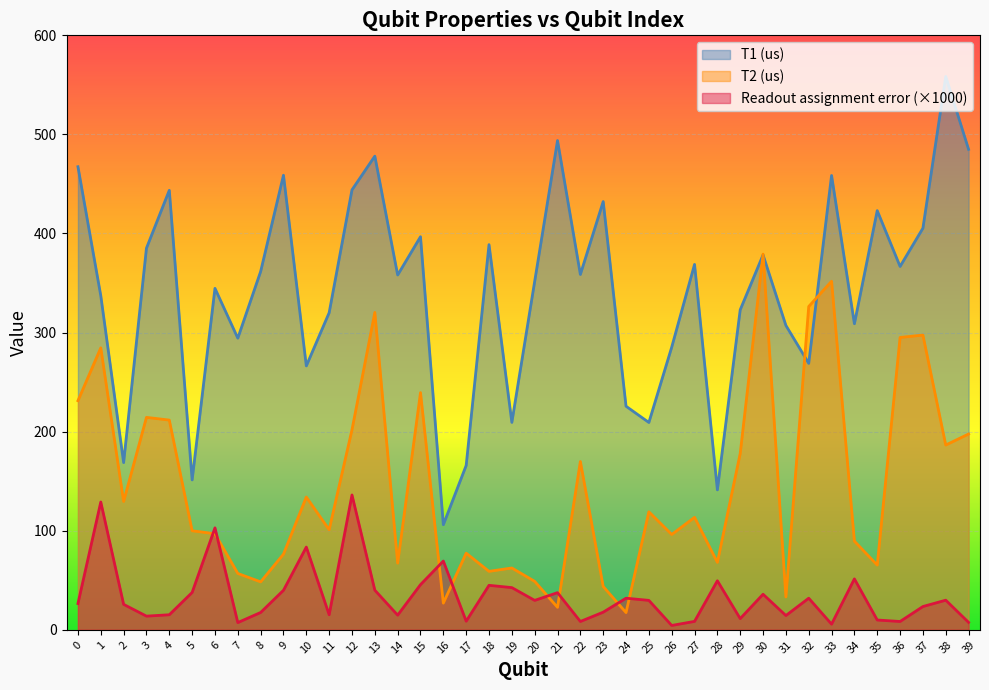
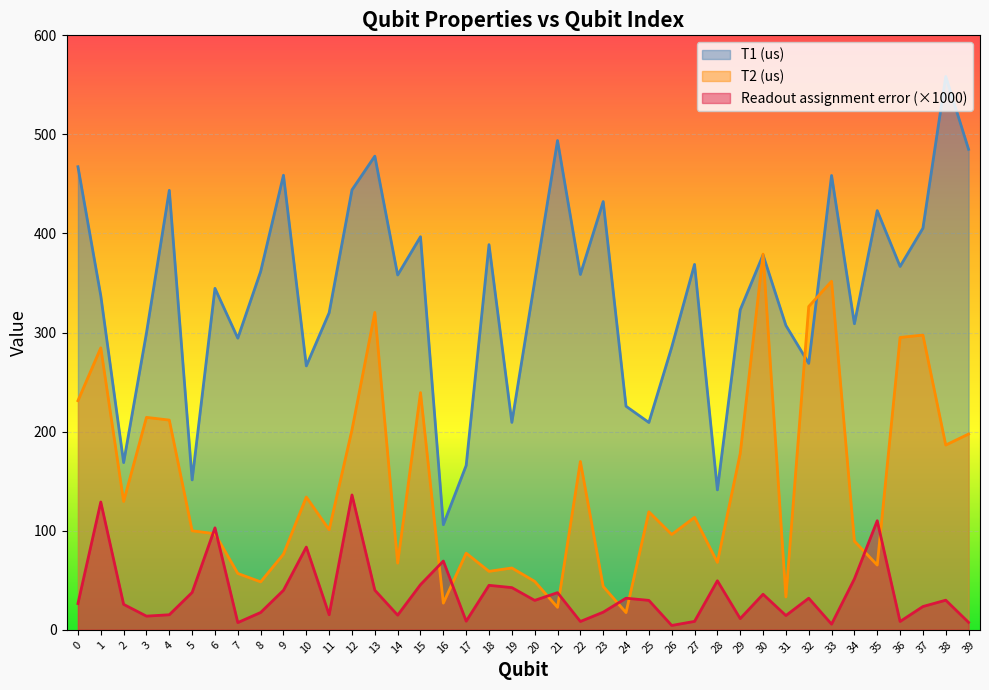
T1 (us), 3: 390 -> 300
Readout assignment error (×1000), 35: 10 -> 110
